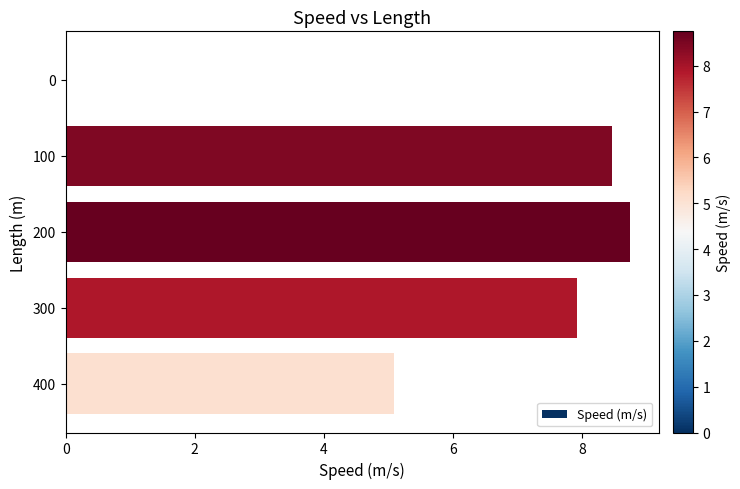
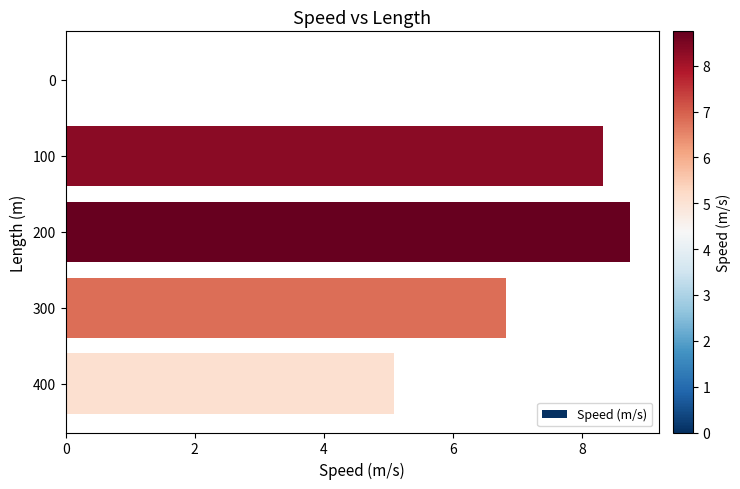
100: 8.5 -> 8.3
300: 7.9 -> 6.8
